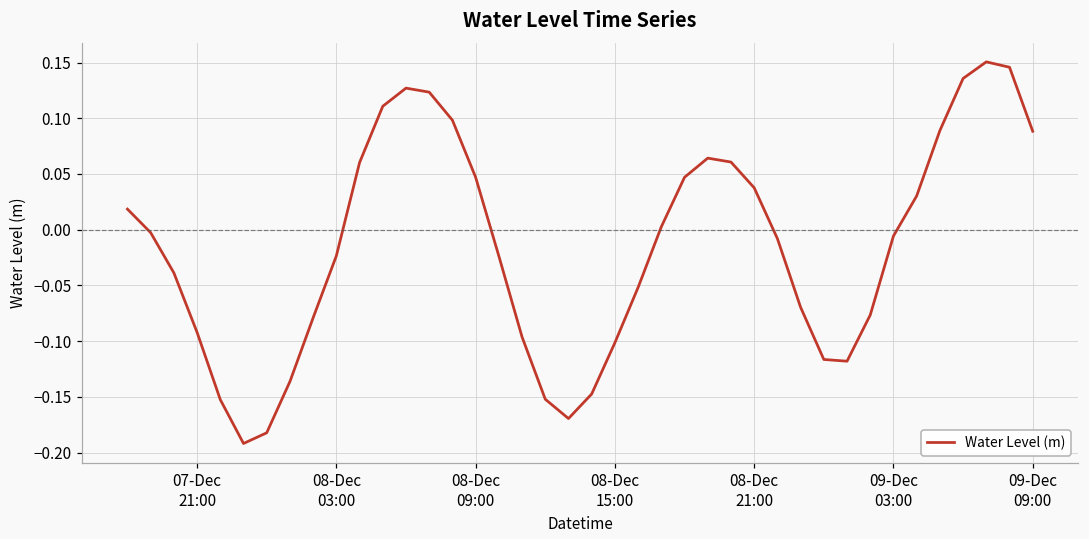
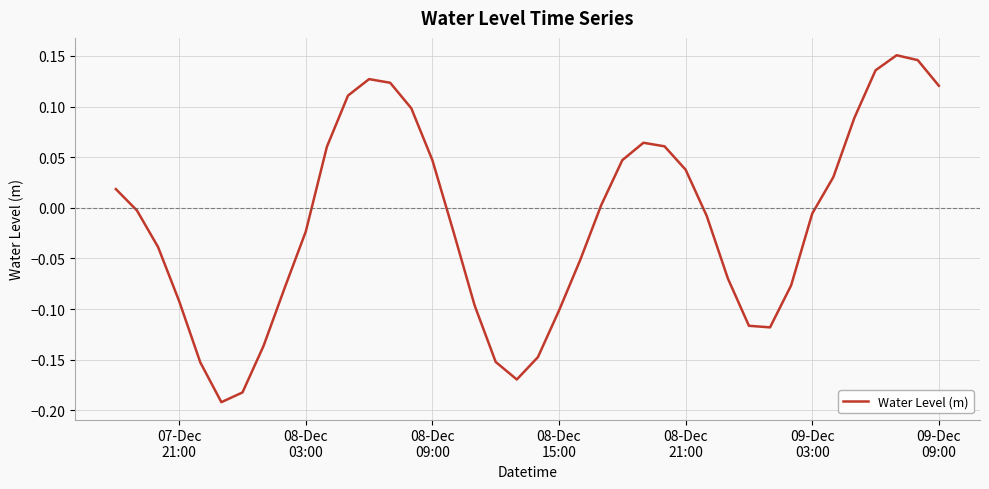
09-Dec 09:00: 0.088 -> 0.120
